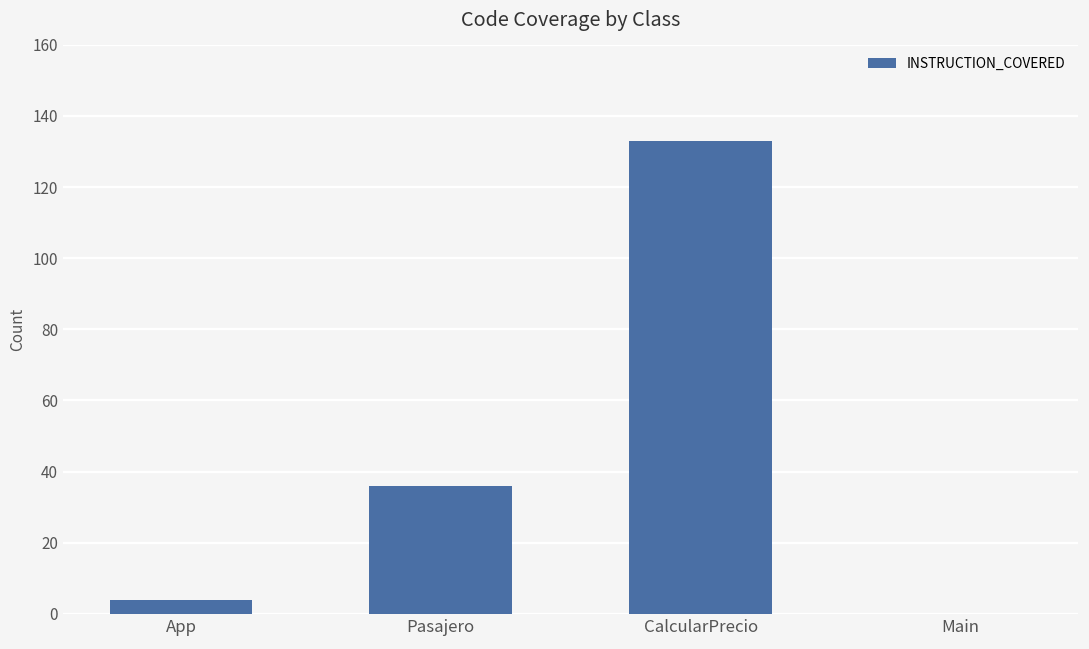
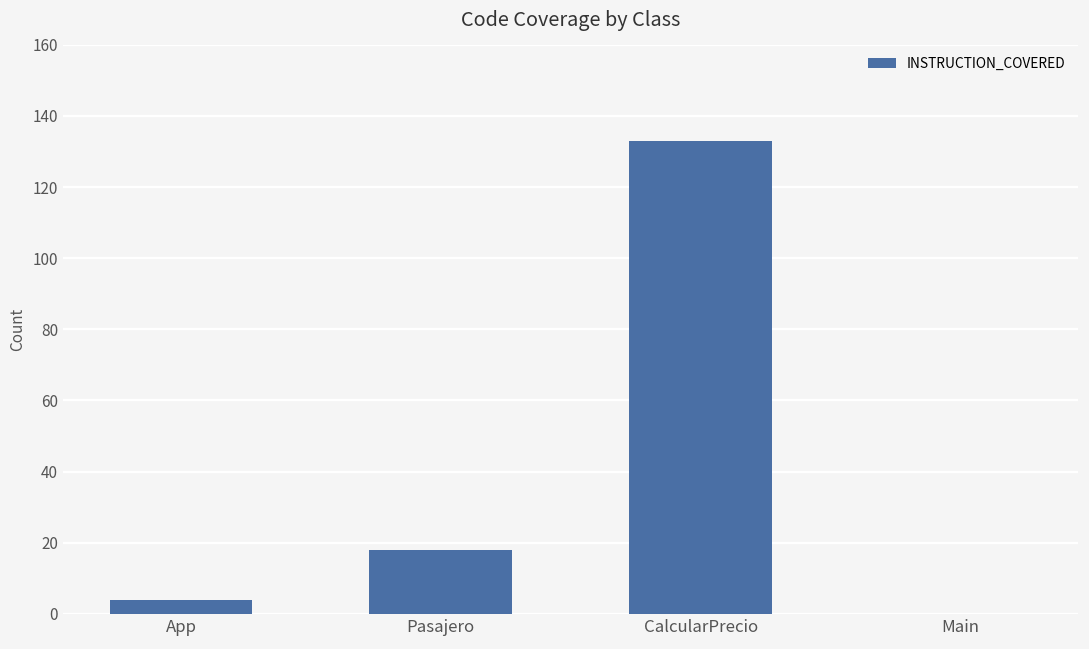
Pasajero: 36 -> 18
